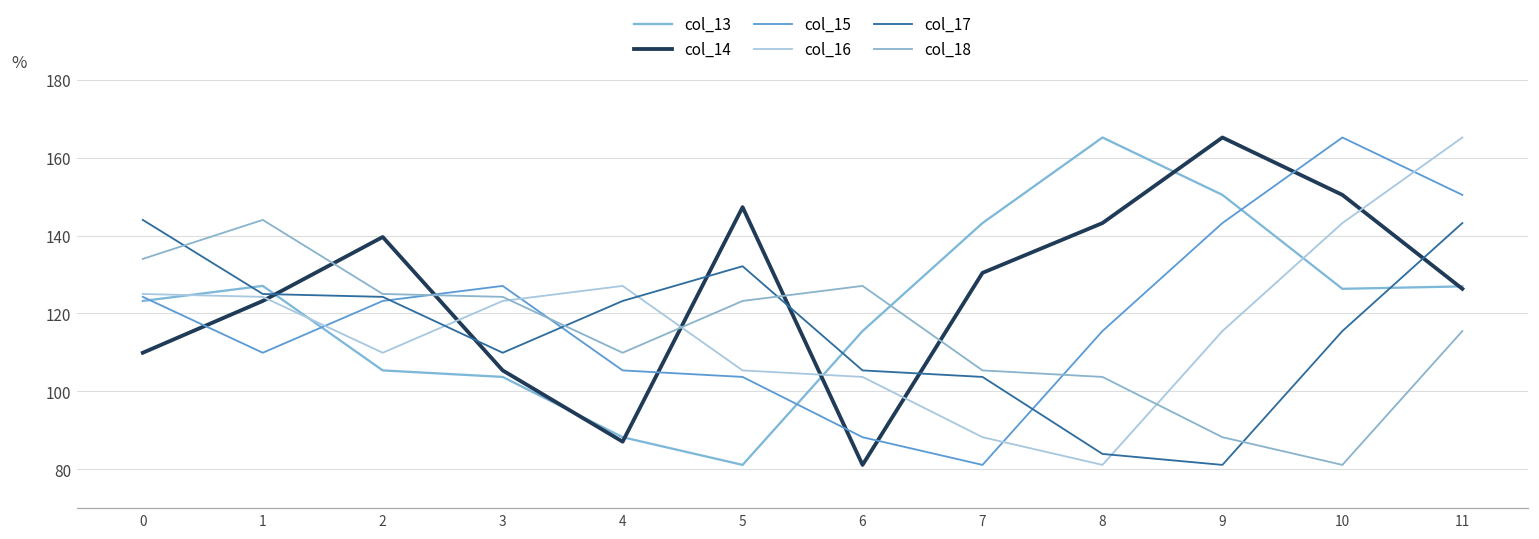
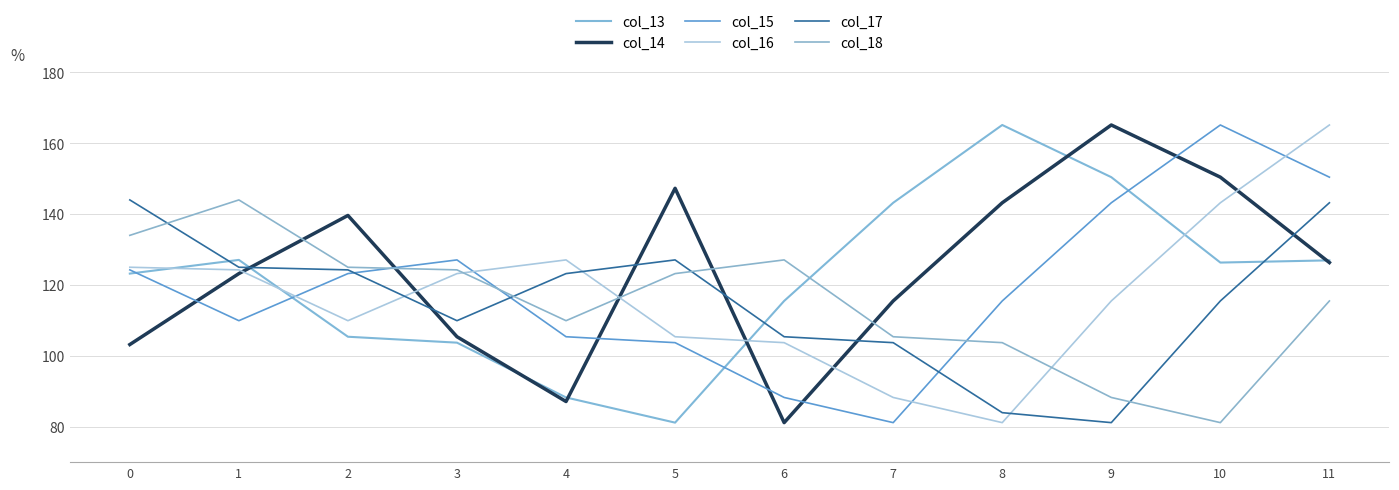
col_14, 0: 110 -> 103
col_17, 5: 132 -> 127
col_14, 7: 130 -> 115
